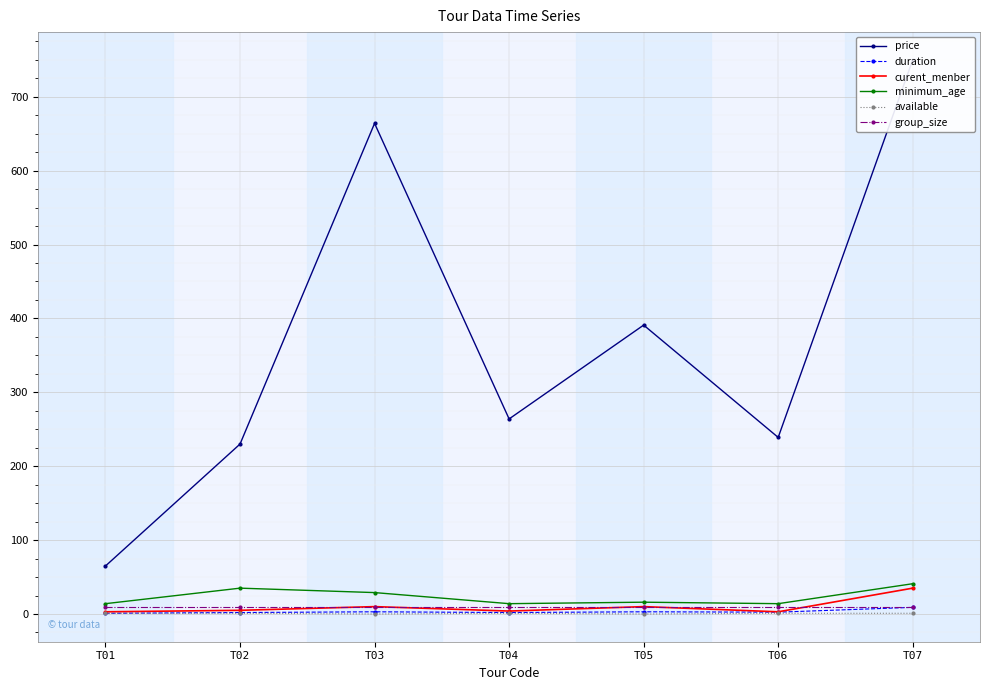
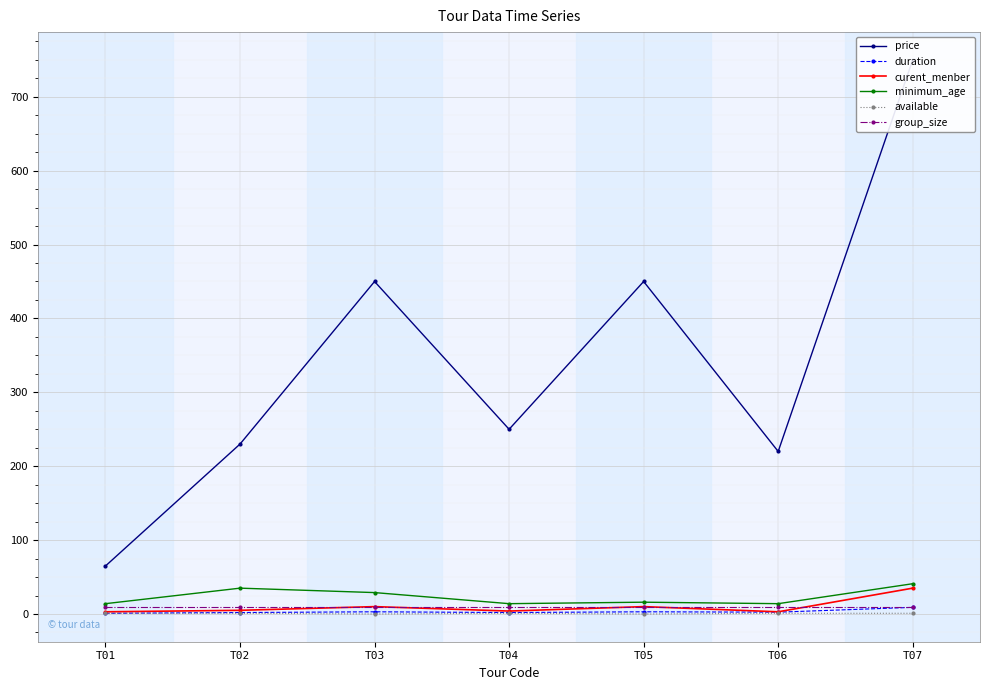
price, T03: 660 -> 450
price, T04: 260 -> 250
price, T05: 390 -> 450
price, T06: 240 -> 220
